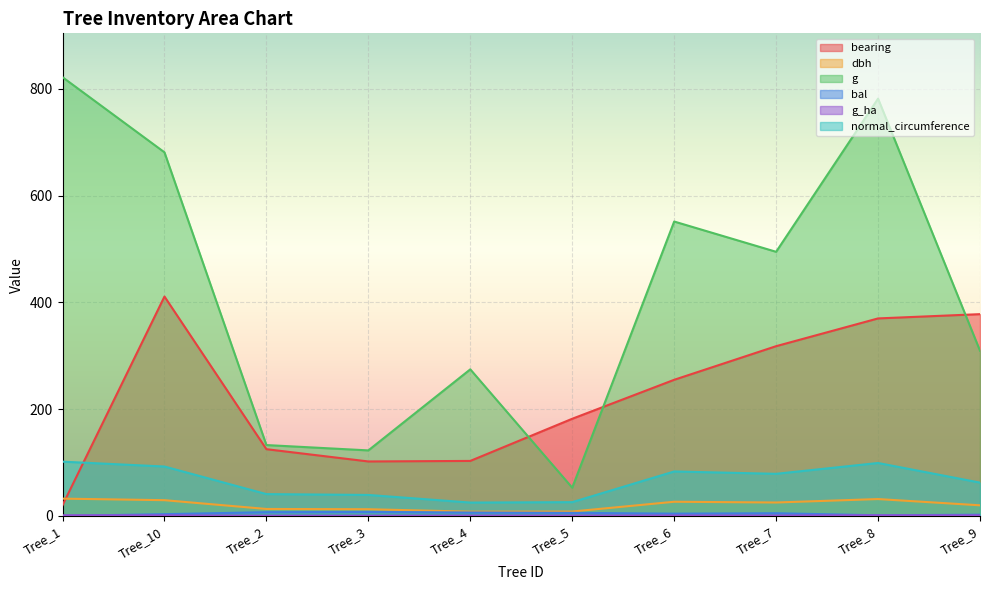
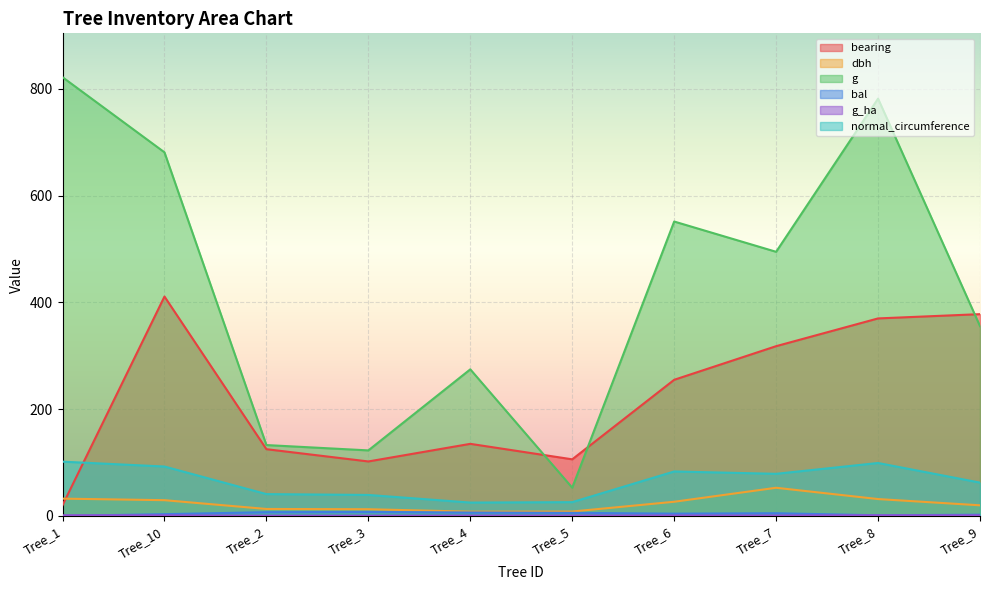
bearing, Tree_4: 100 -> 140
bearing, Tree_5: 180 -> 110
dbh, Tree_7: 30 -> 50
g, Tree_9: 310 -> 360
